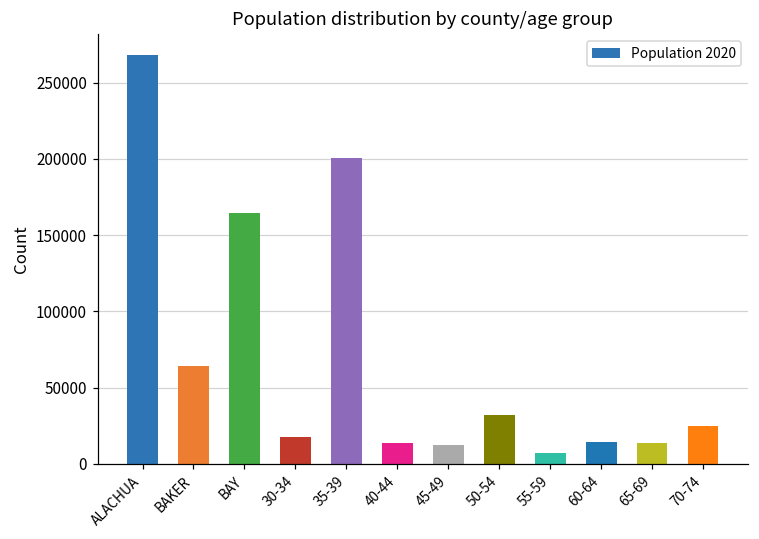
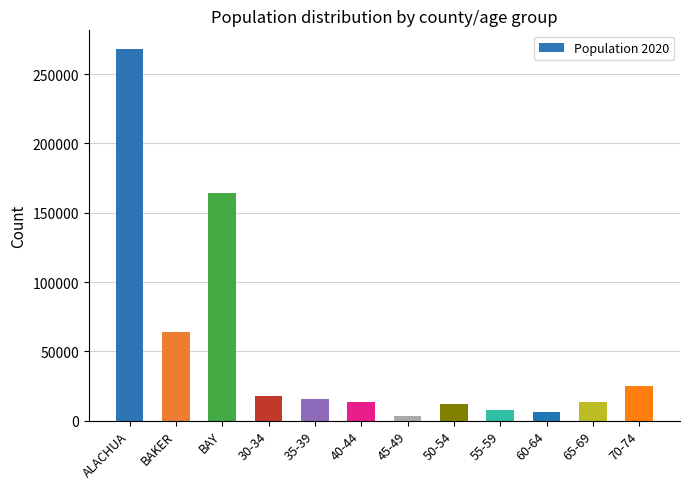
35-39: 201000 -> 16000
45-49: 12000 -> 3000
50-54: 32000 -> 12000
60-64: 15000 -> 6000
